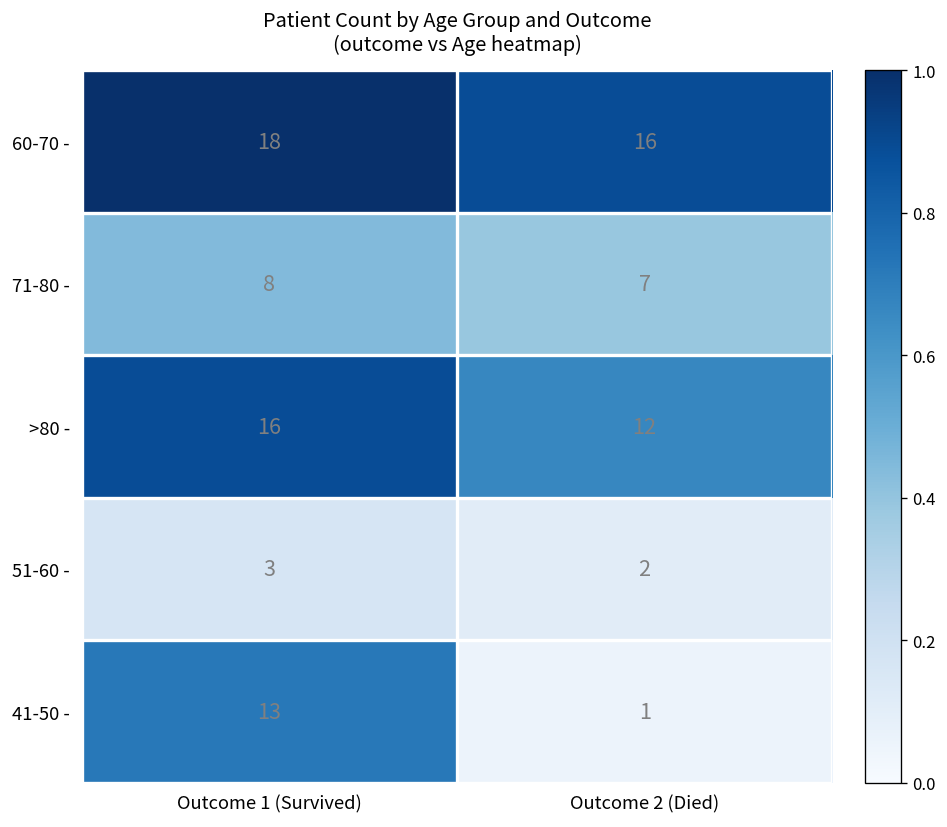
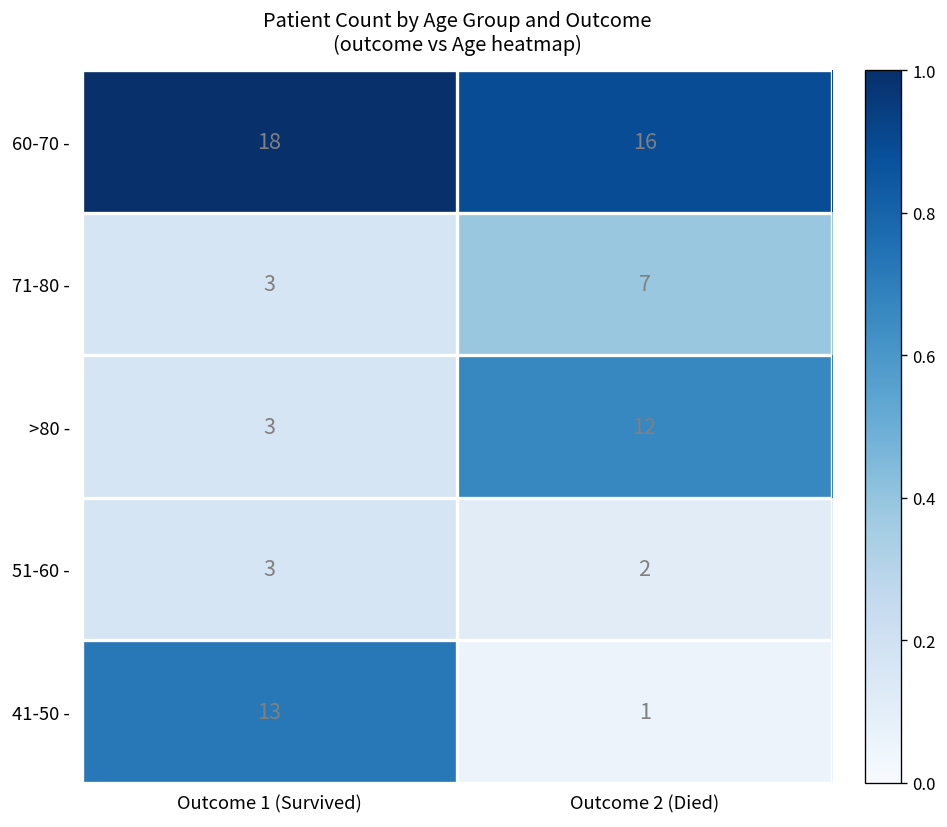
71-80 -, Outcome 1 (Survived): 8 -> 3
>80 -, Outcome 1 (Survived): 16 -> 3
